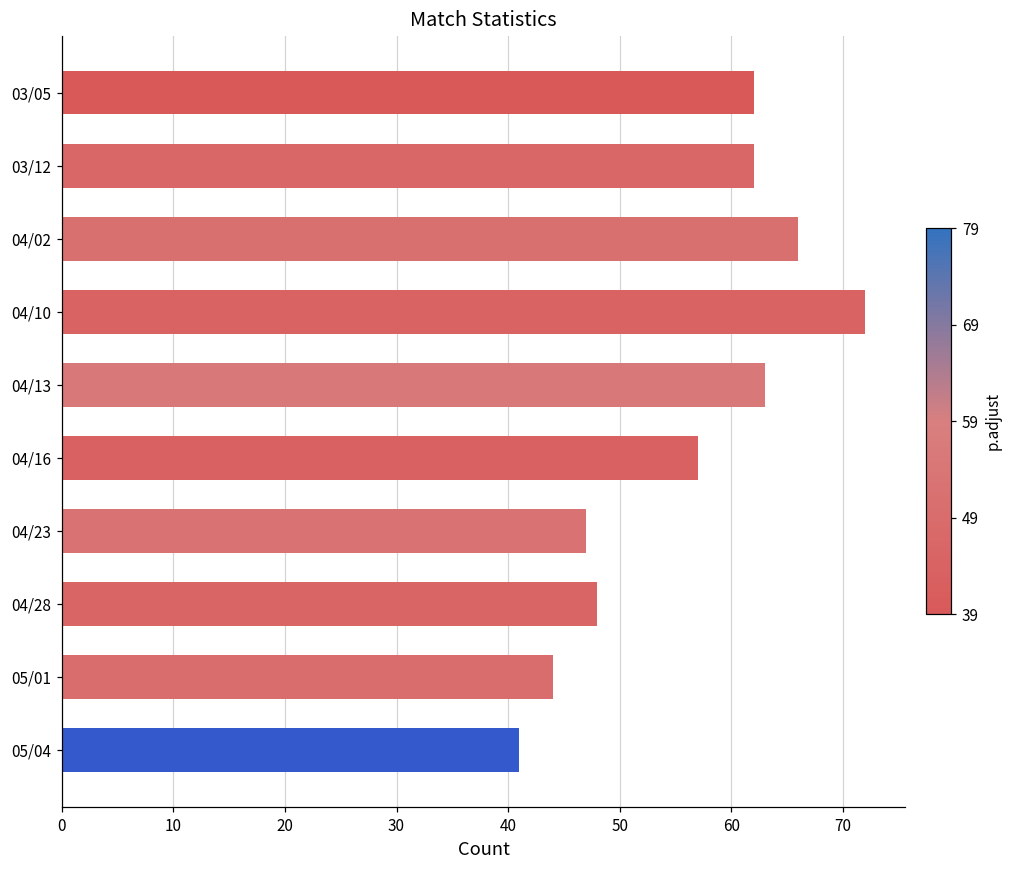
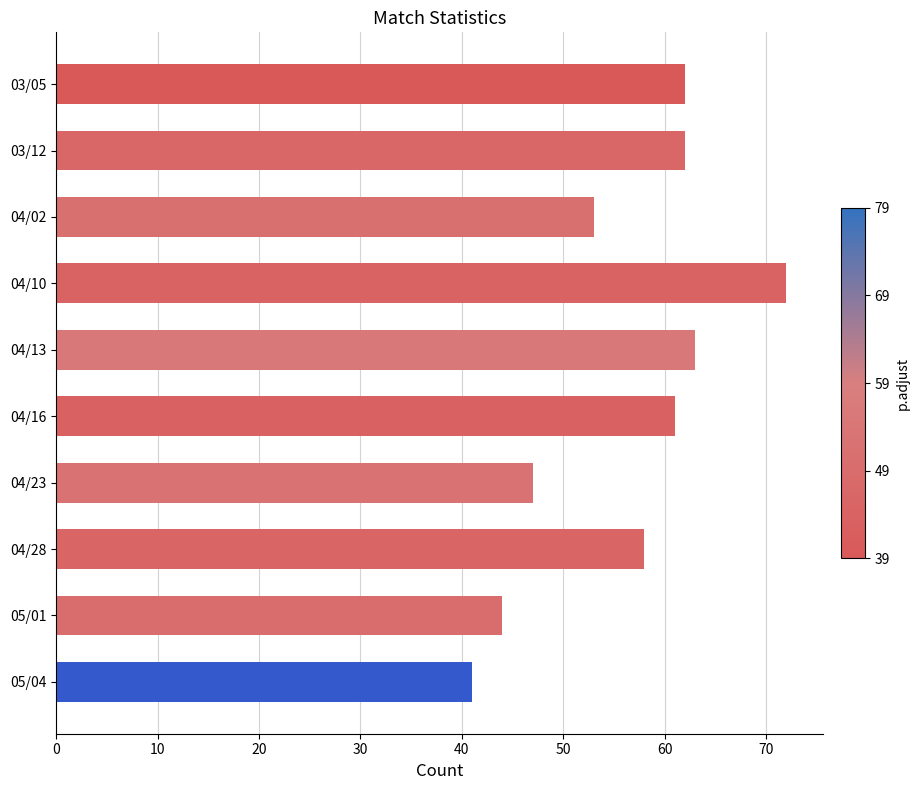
04/02: 66 -> 53
04/16: 57 -> 61
04/28: 48 -> 58
